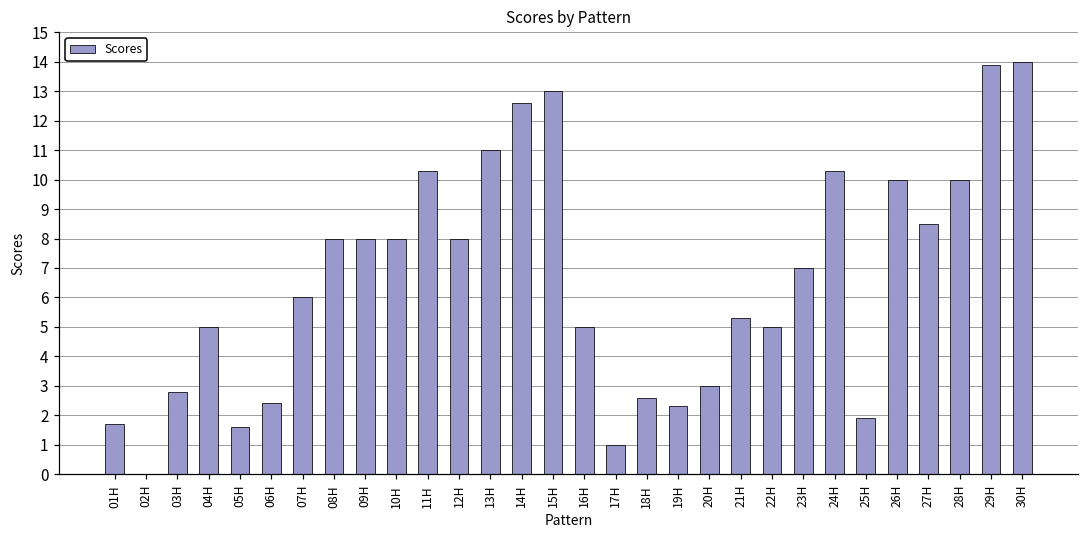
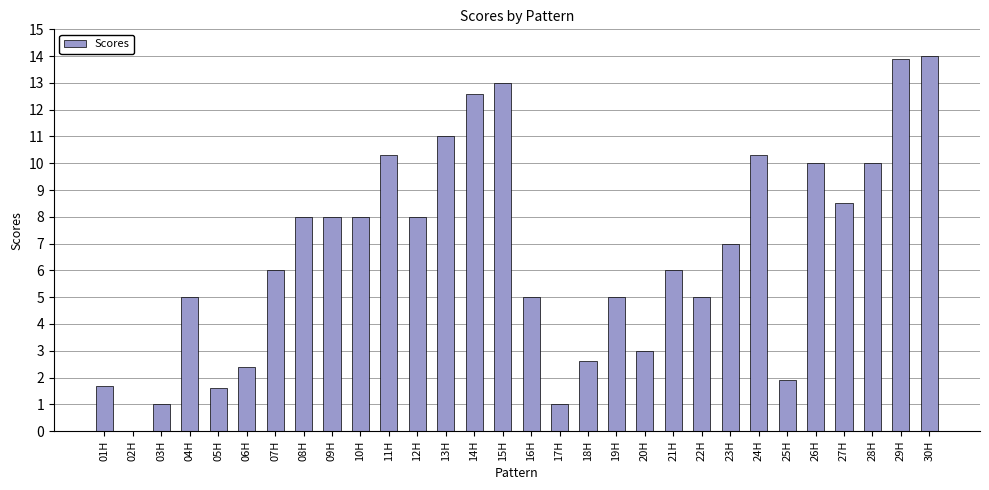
03H: 2.8 -> 1.0
19H: 2.3 -> 5.0
21H: 5.3 -> 6.0
